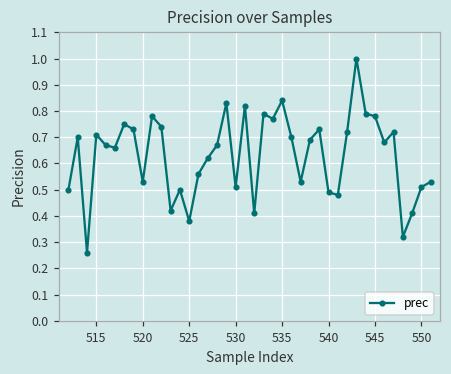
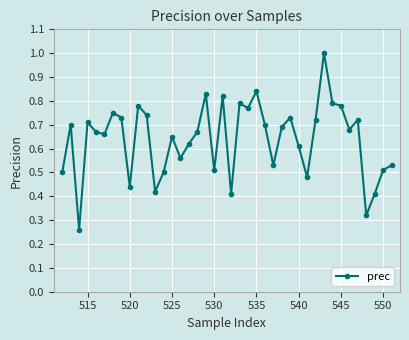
520: 0.53 -> 0.44
525: 0.38 -> 0.65
540: 0.49 -> 0.61
